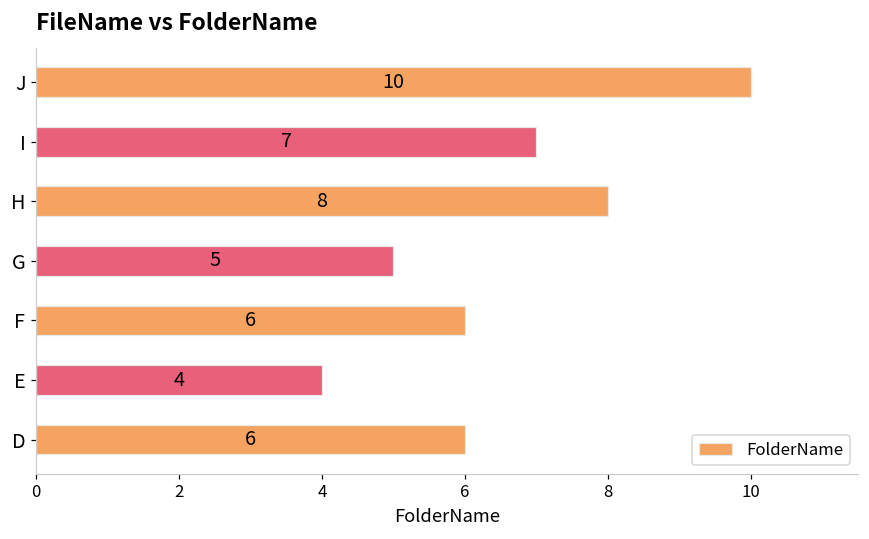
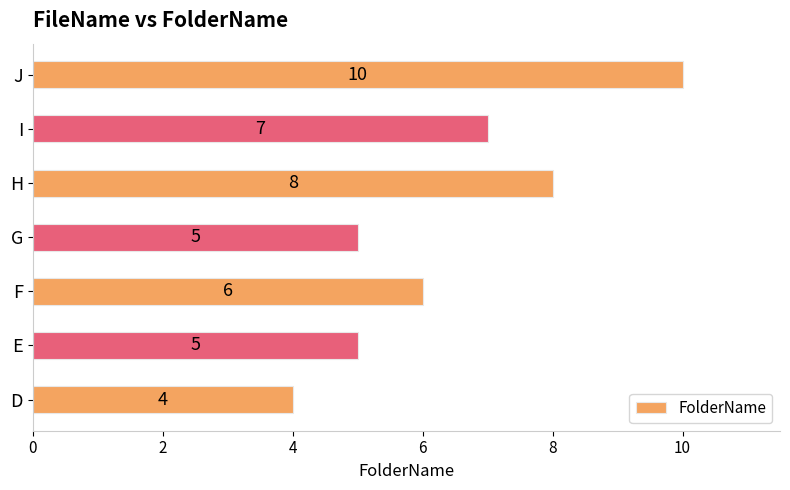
E: 4 -> 5
D: 6 -> 4
